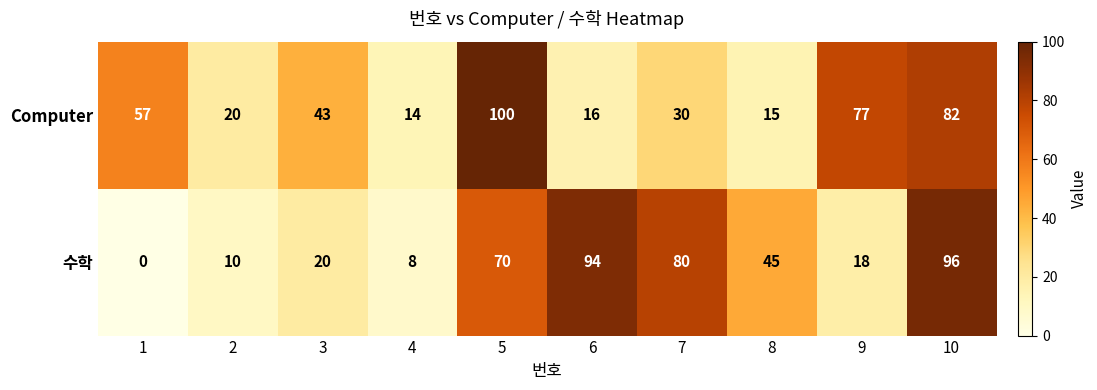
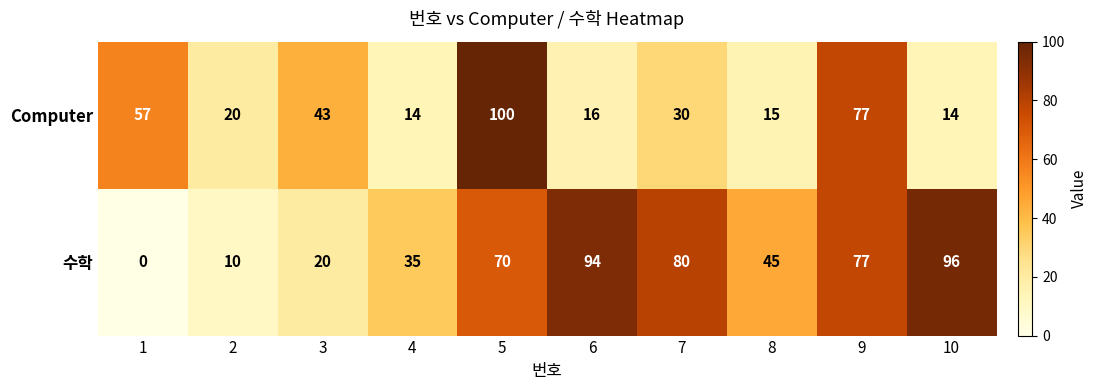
Computer, 10: 82 -> 14
수학, 4: 8 -> 35
수학, 9: 18 -> 77
